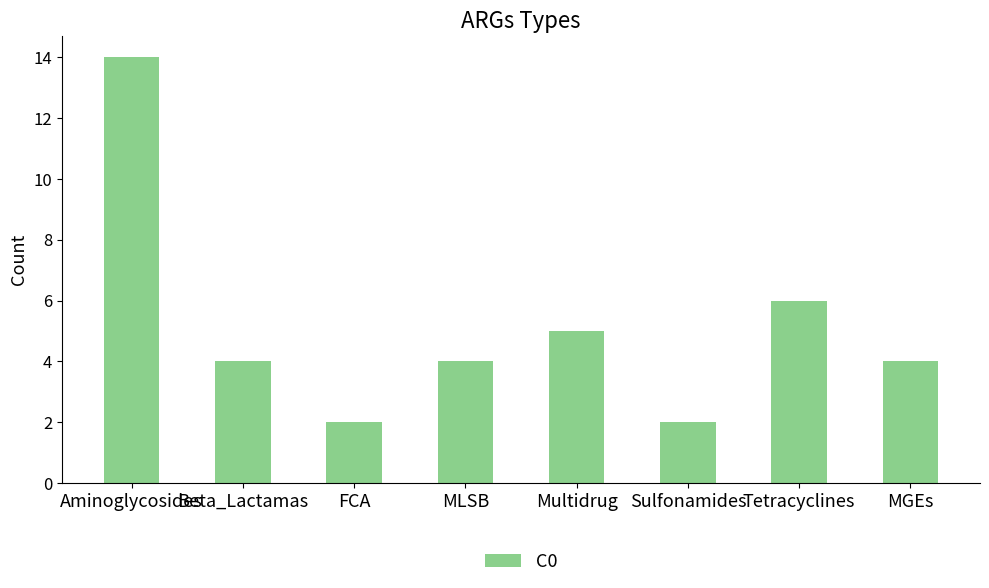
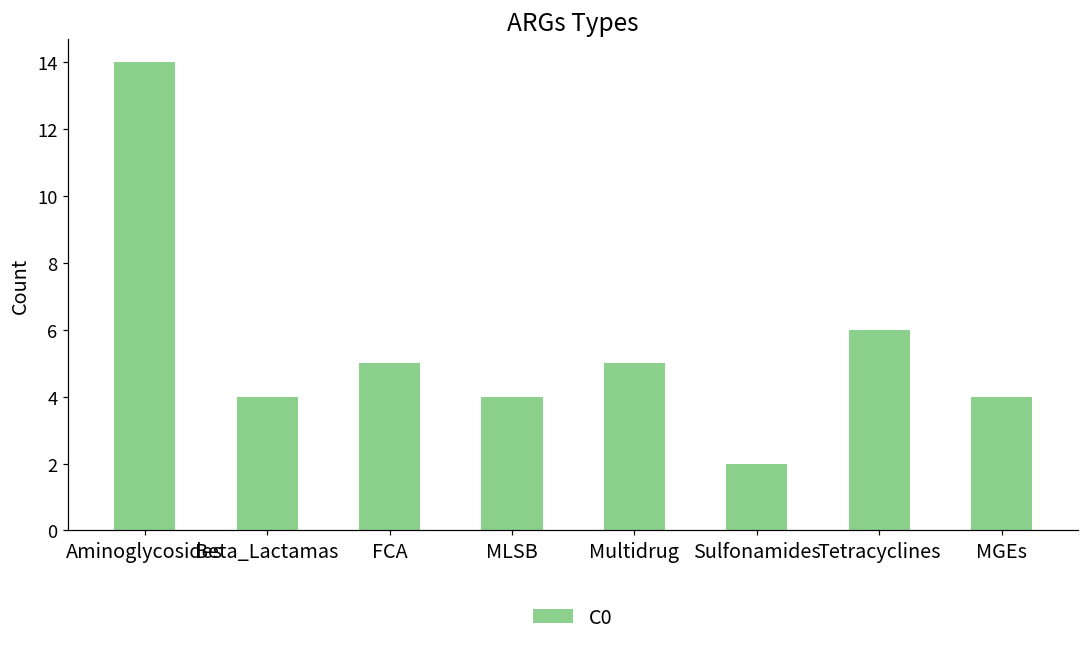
FCA: 2 -> 5
